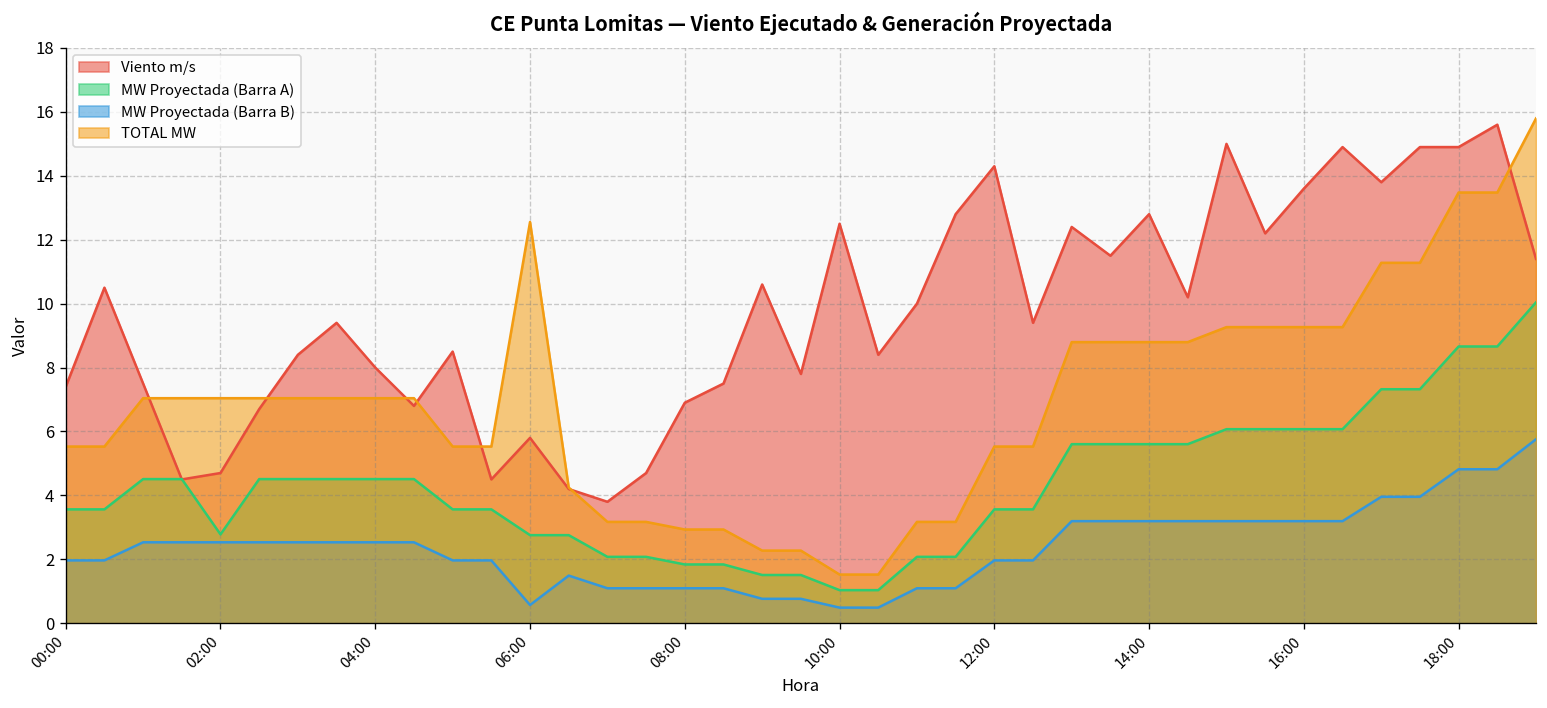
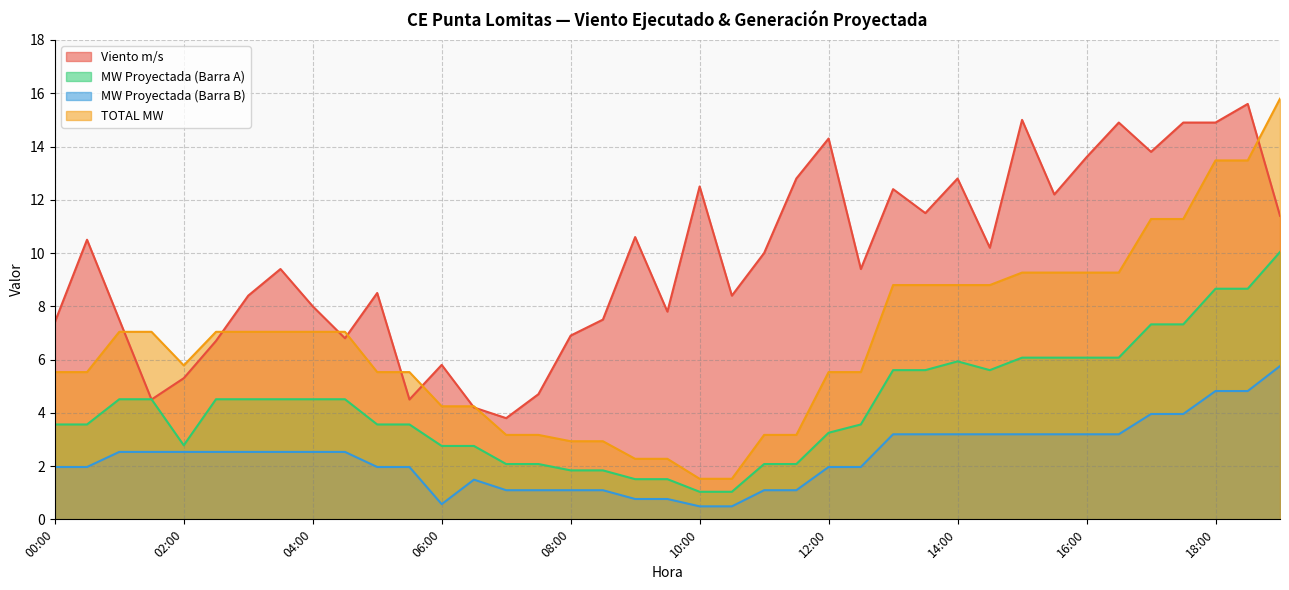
Viento m/s, 02:00: 4.7 -> 5.3
TOTAL MW, 02:00: 7.0 -> 5.8
TOTAL MW, 06:00: 12.6 -> 4.2
MW Proyectada (Barra A), 12:00: 3.6 -> 3.3
MW Proyectada (Barra A), 14:00: 5.6 -> 5.9
